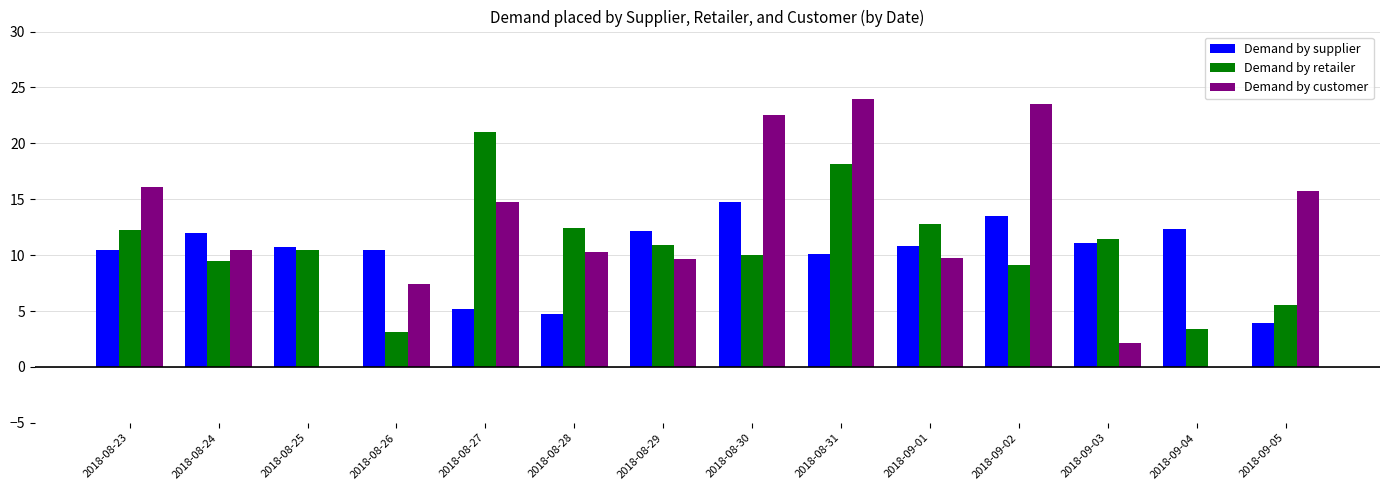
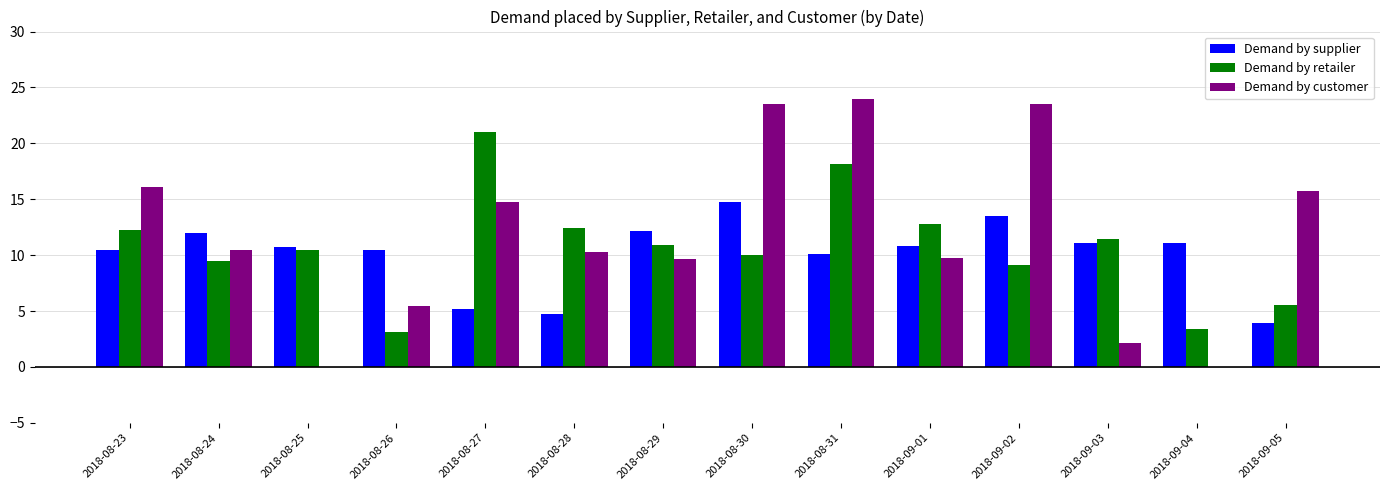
Demand by customer, 2018-08-26: 7.4 -> 5.5
Demand by customer, 2018-08-30: 22.5 -> 23.5
Demand by supplier, 2018-09-04: 12.3 -> 11.1
